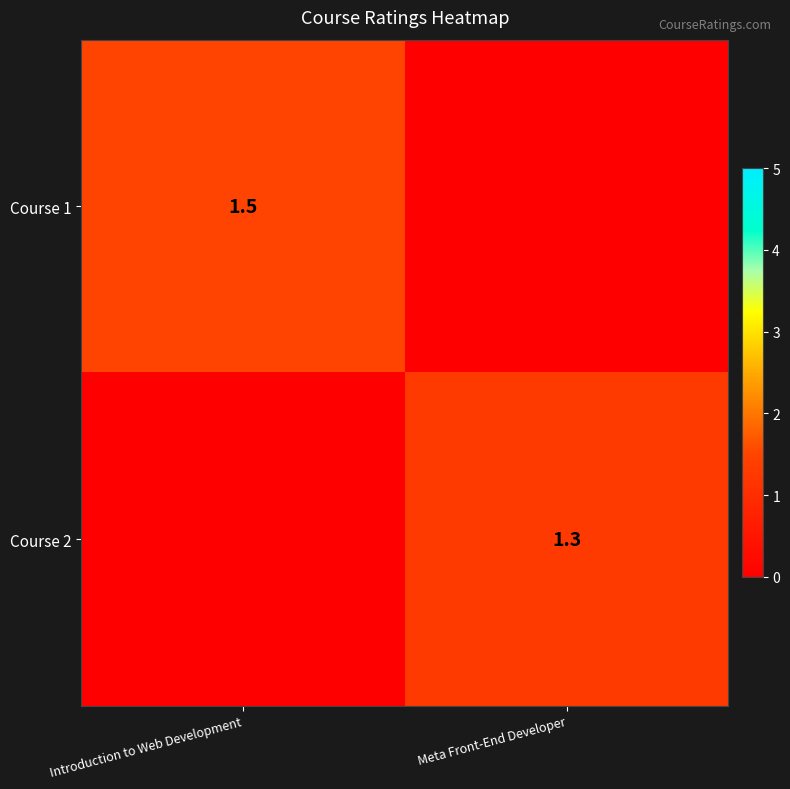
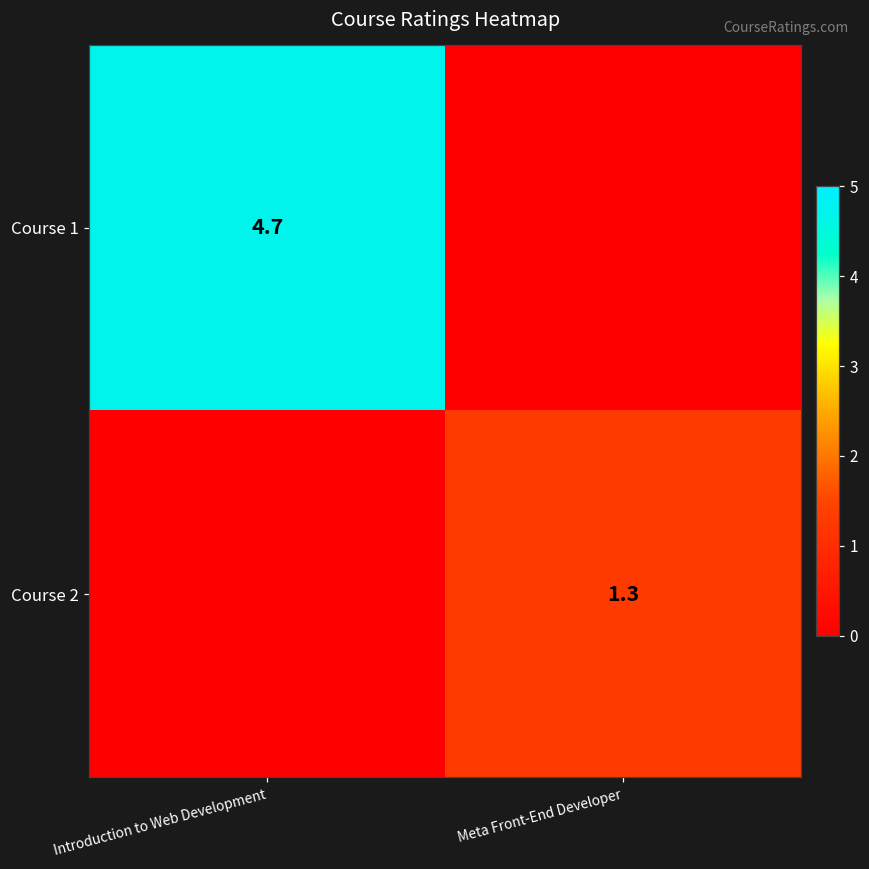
Course 1, Introduction to Web Development: 1.5 -> 4.7
